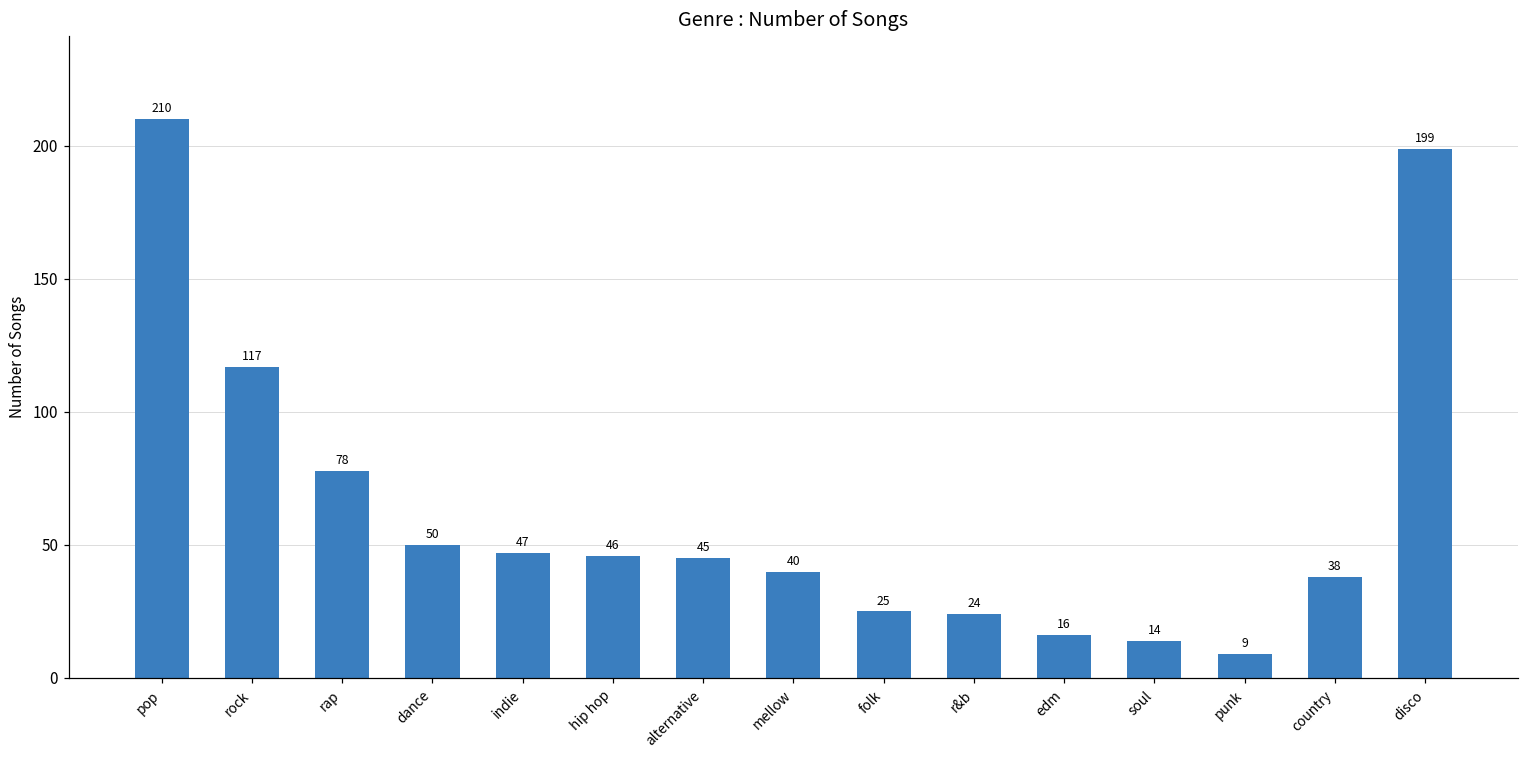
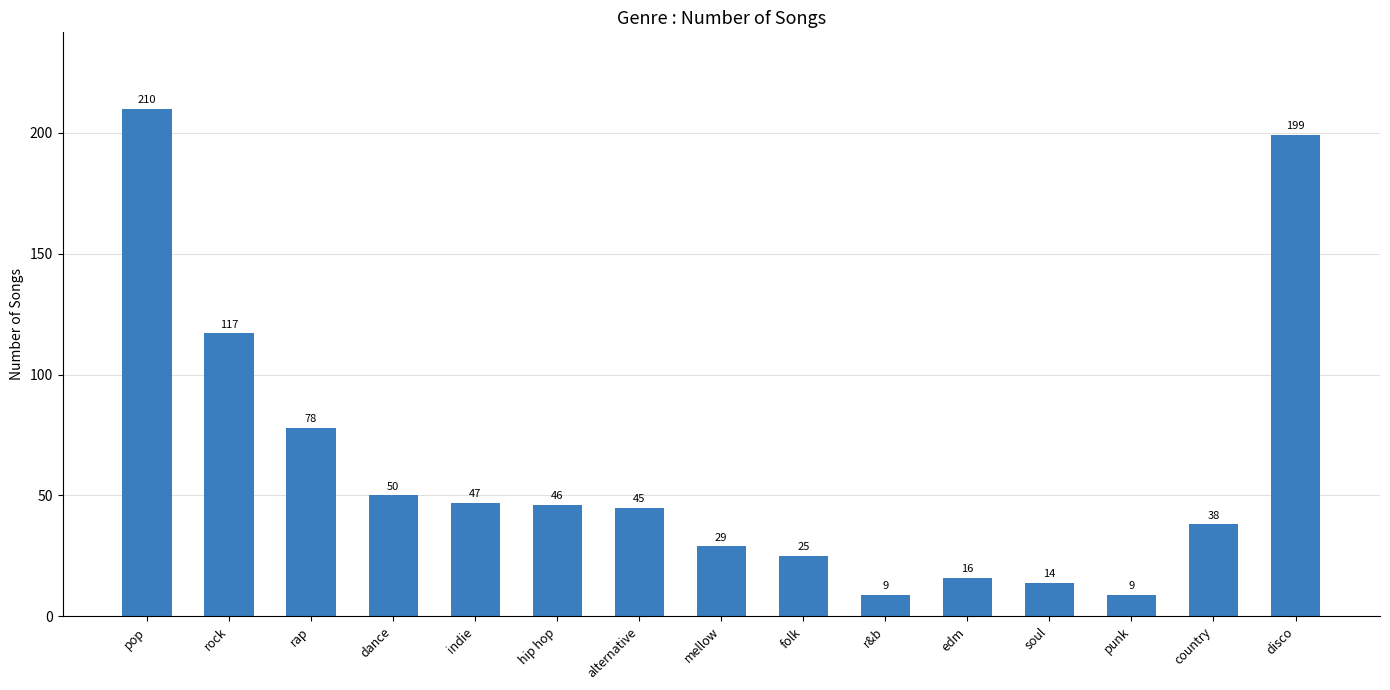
mellow: 40 -> 29
r&b: 24 -> 9
